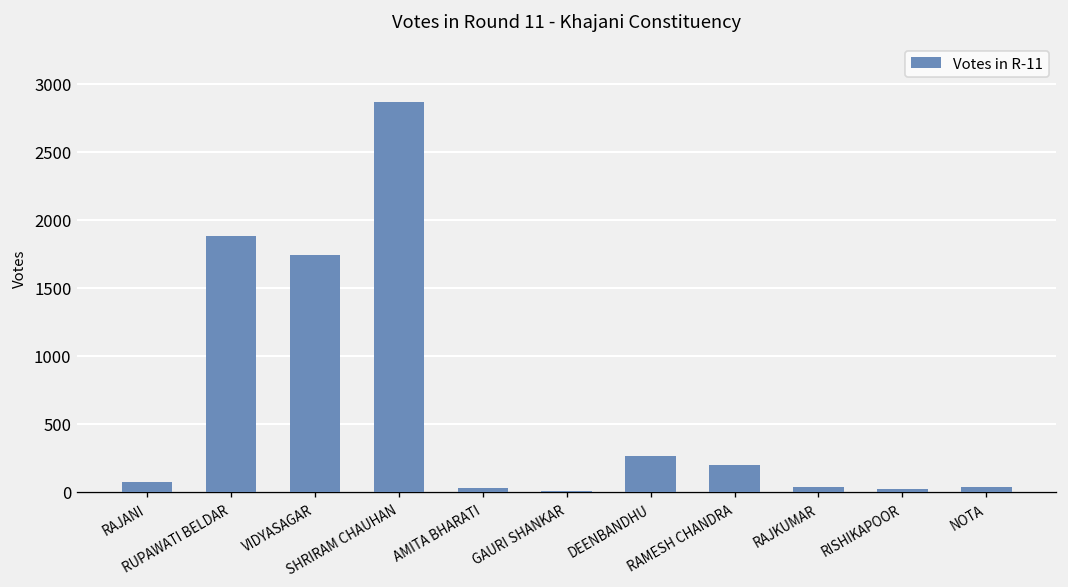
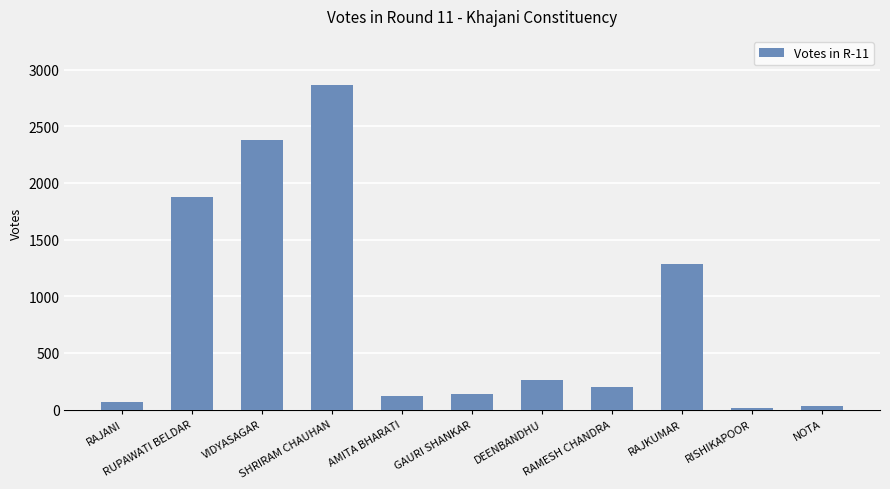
VIDYASAGAR: 1740 -> 2380
AMITA BHARATI: 30 -> 120
GAURI SHANKAR: 10 -> 140
RAJKUMAR: 30 -> 1290
